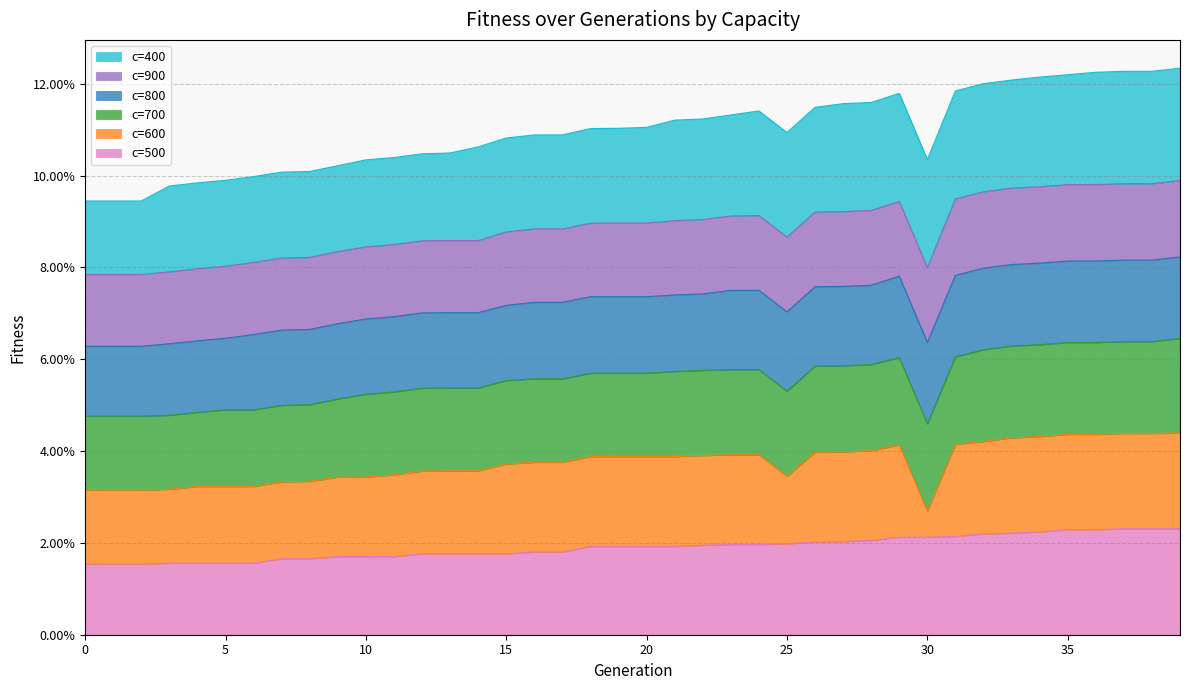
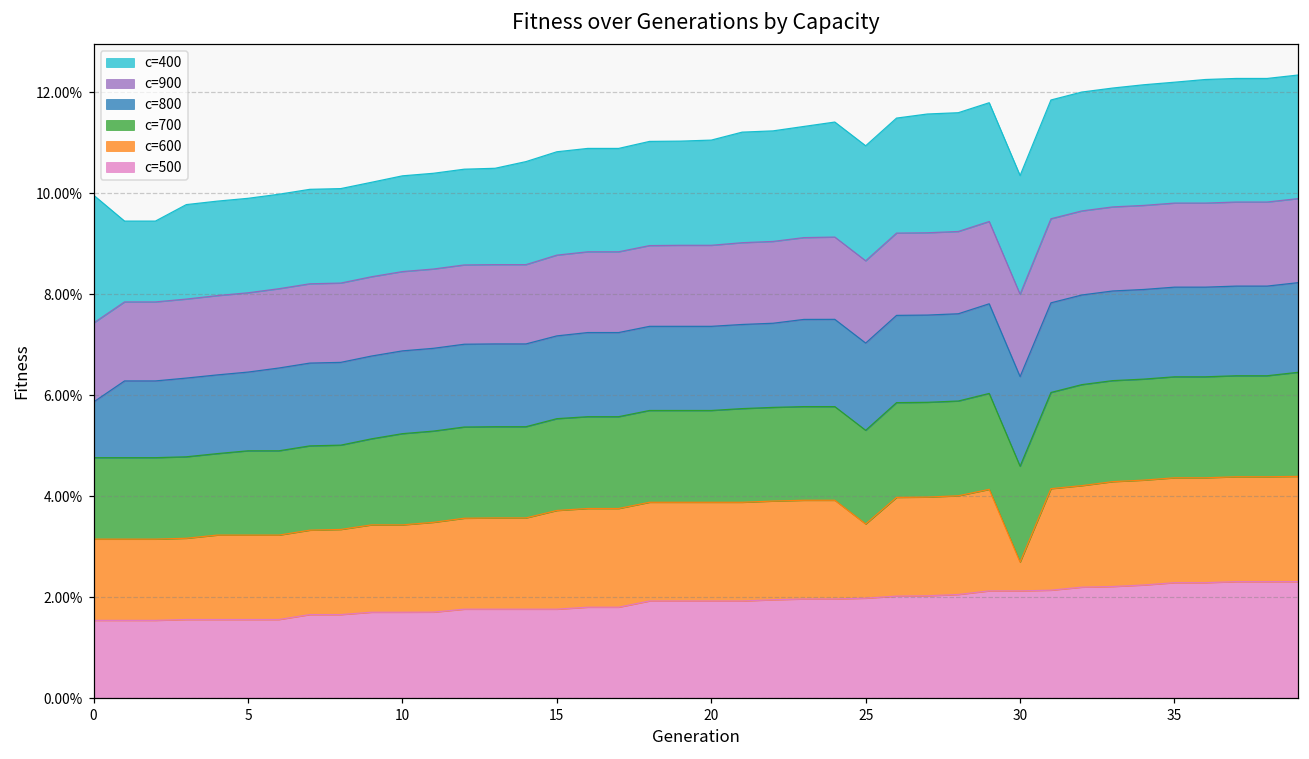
c=800, 0: 1.5% -> 1.1%
c=400, 0: 1.6% -> 2.5%
